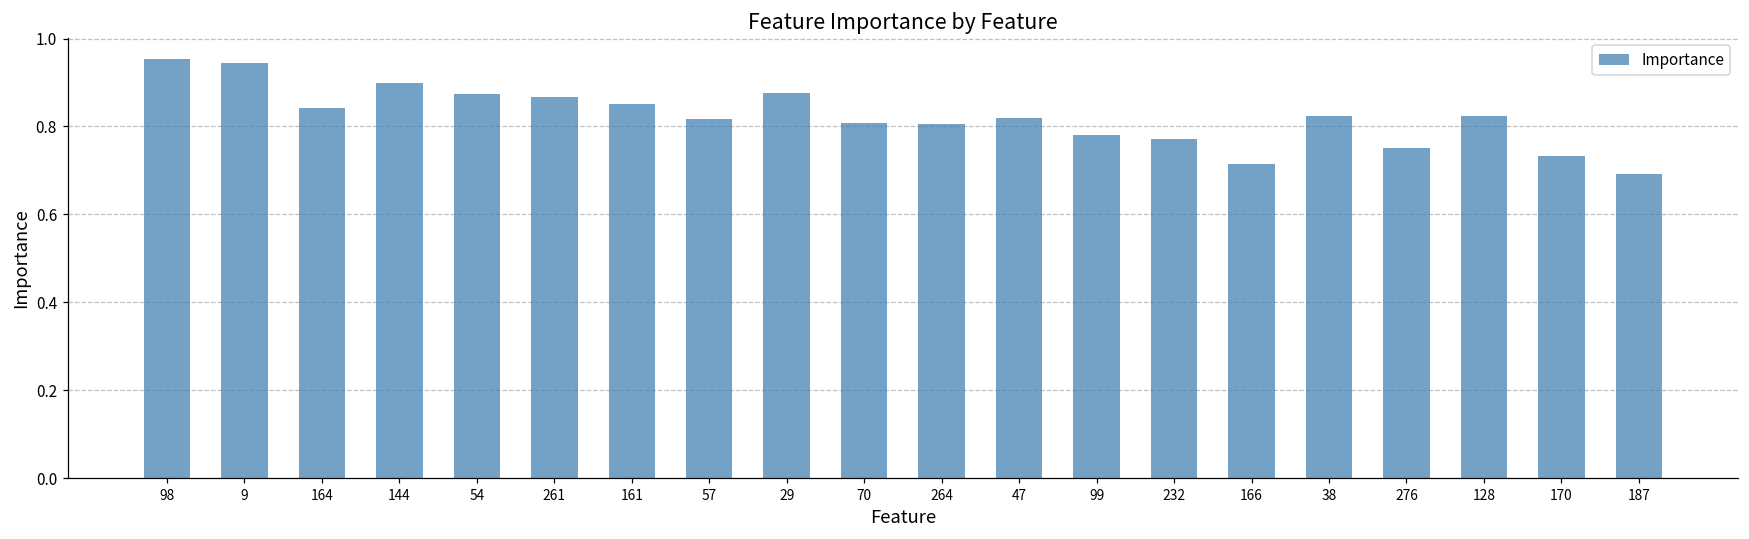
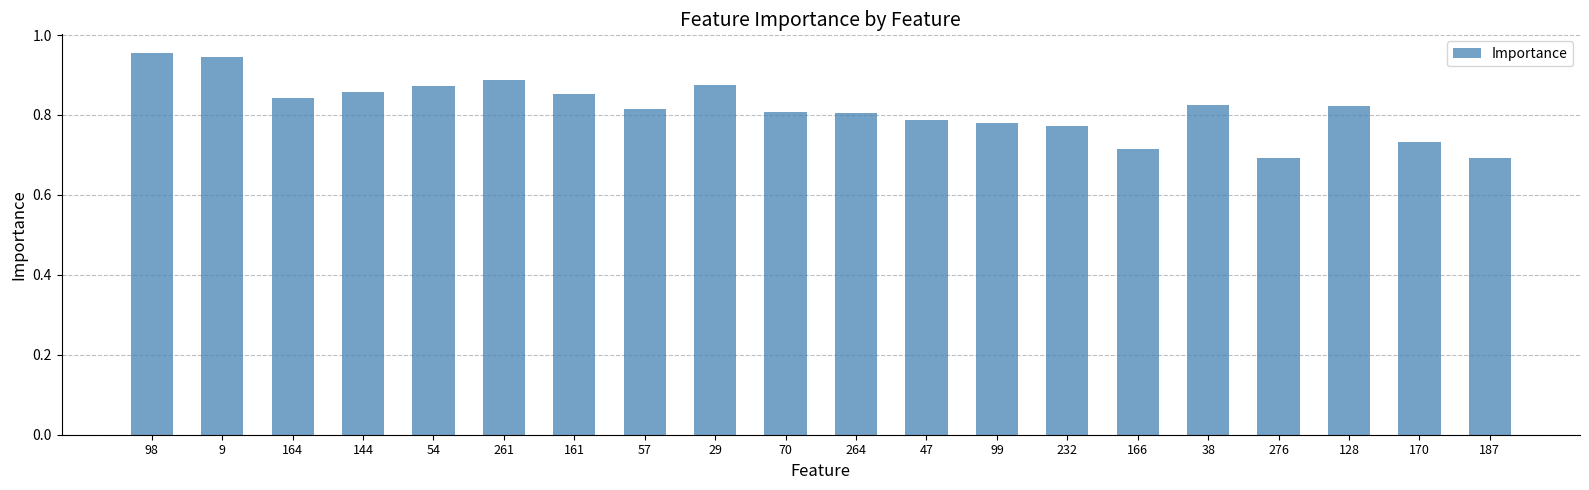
144: 0.90 -> 0.86
261: 0.87 -> 0.89
47: 0.82 -> 0.79
276: 0.75 -> 0.69
